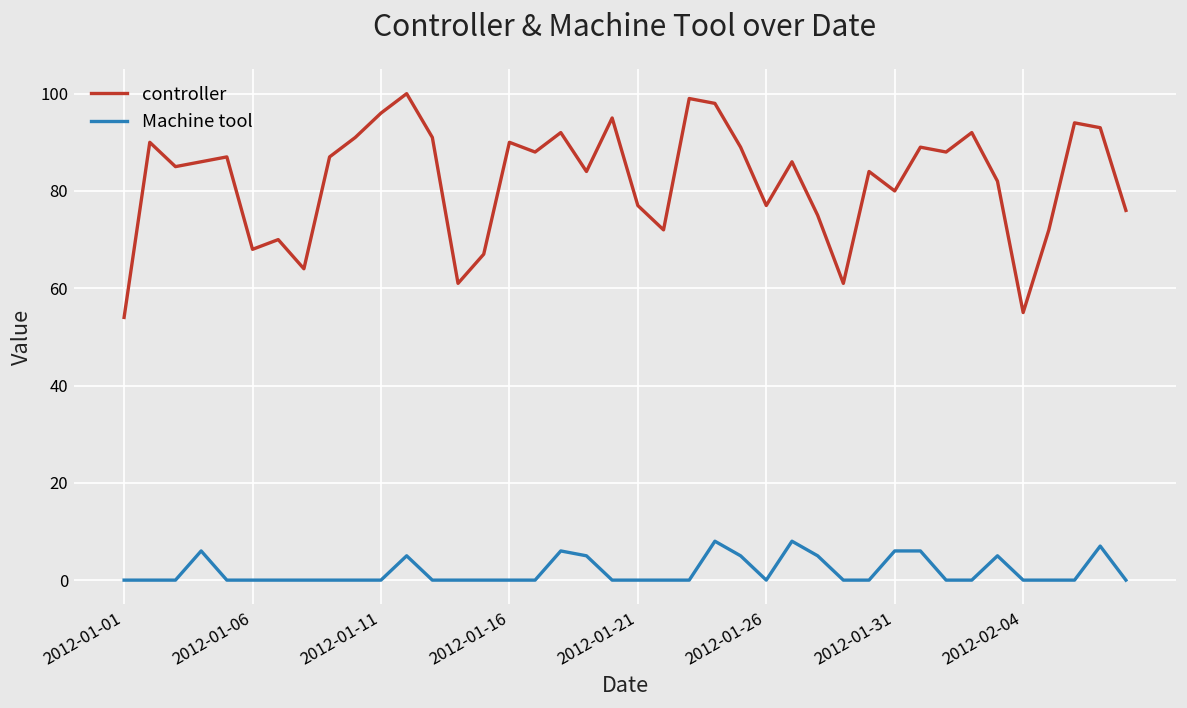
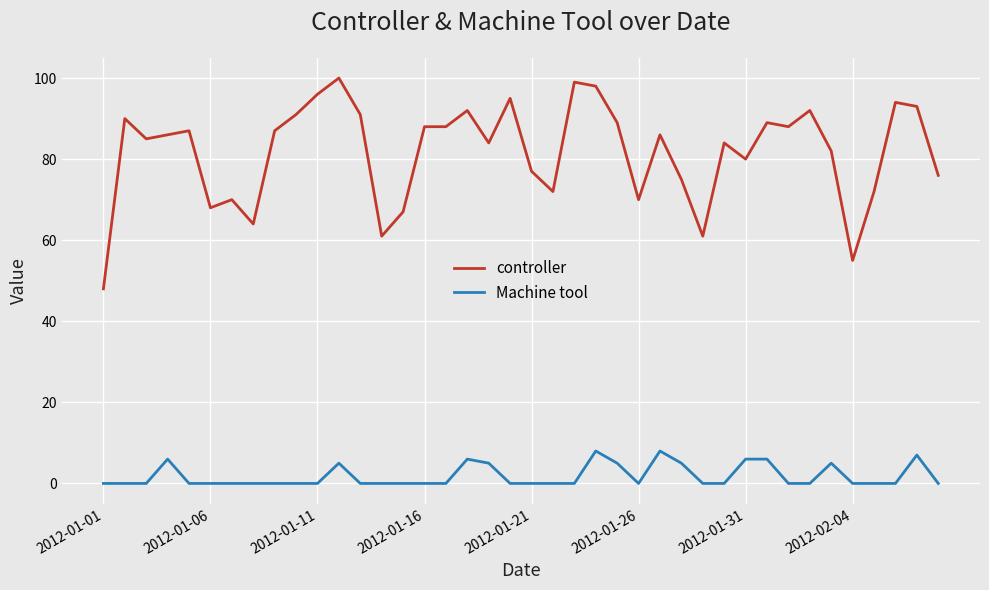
controller, 2012-01-01: 54 -> 48
controller, 2012-01-16: 90 -> 88
controller, 2012-01-26: 77 -> 70
